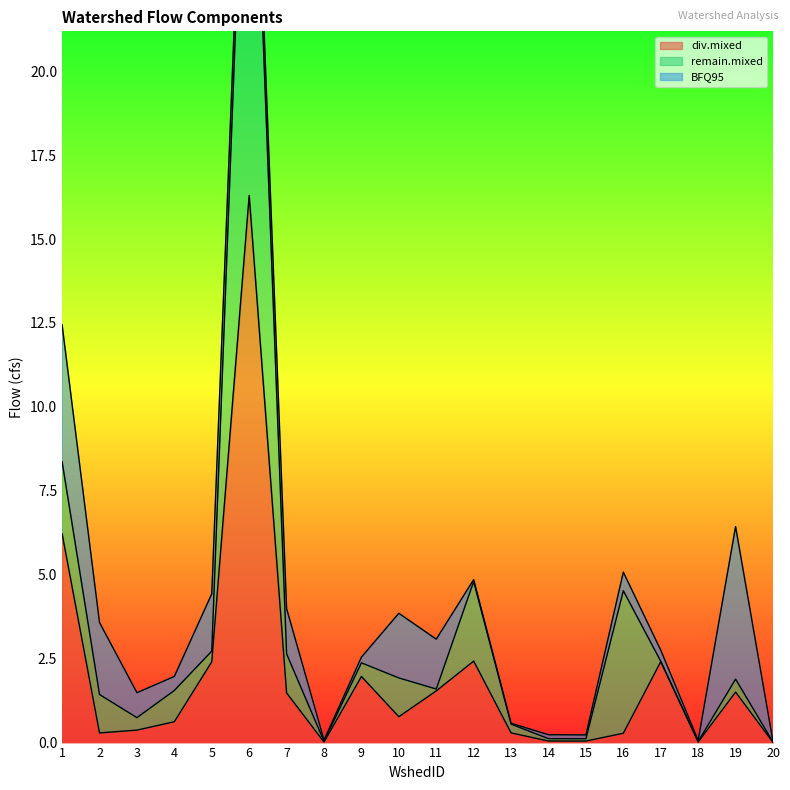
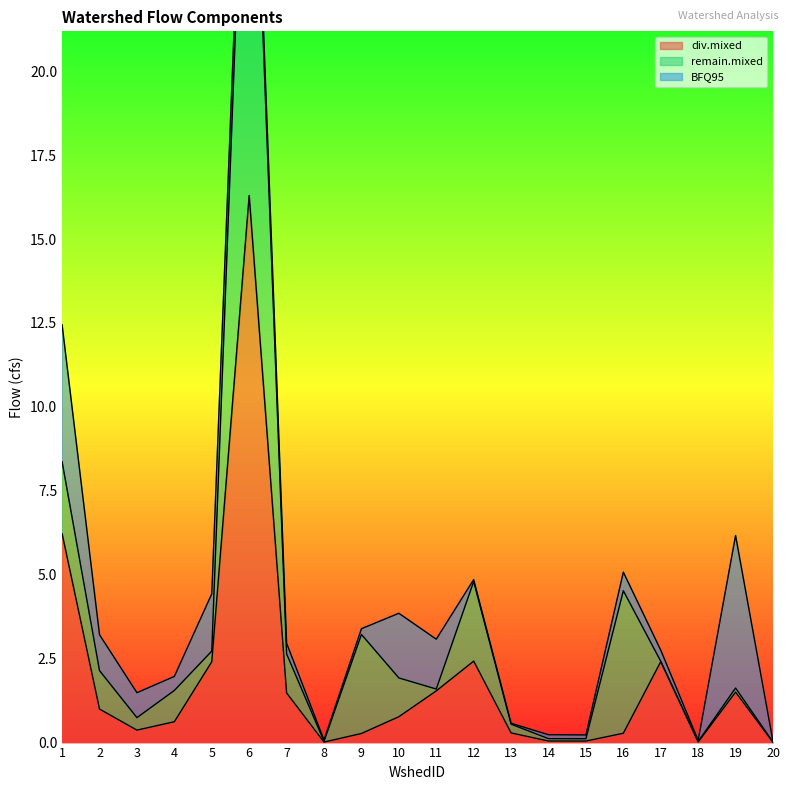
div.mixed, 2: 0.3 -> 1.0
BFQ95, 2: 2.1 -> 1.1
BFQ95, 7: 1.4 -> 0.3
div.mixed, 9: 2.0 -> 0.3
remain.mixed, 9: 0.4 -> 3.0
remain.mixed, 19: 0.4 -> 0.1
